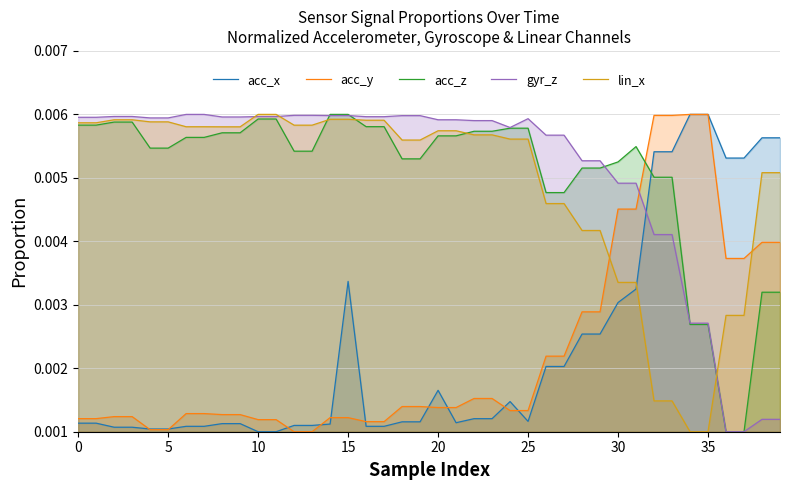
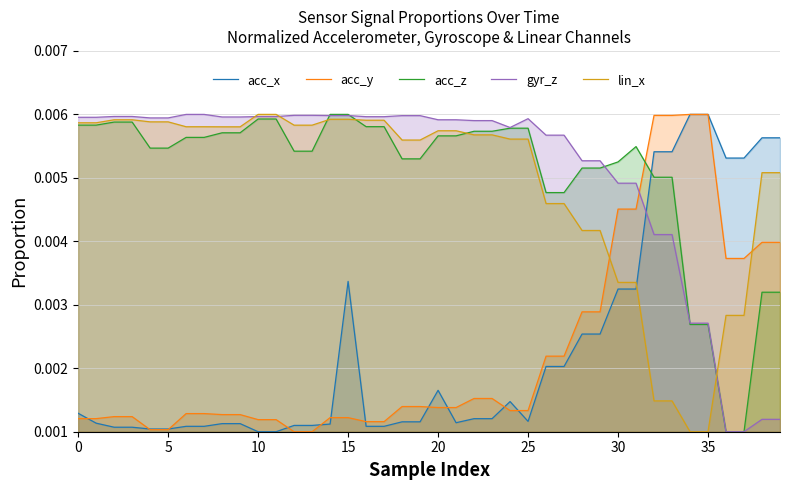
acc_x, 0: 0.0011 -> 0.0013
acc_x, 30: 0.0030 -> 0.0032
